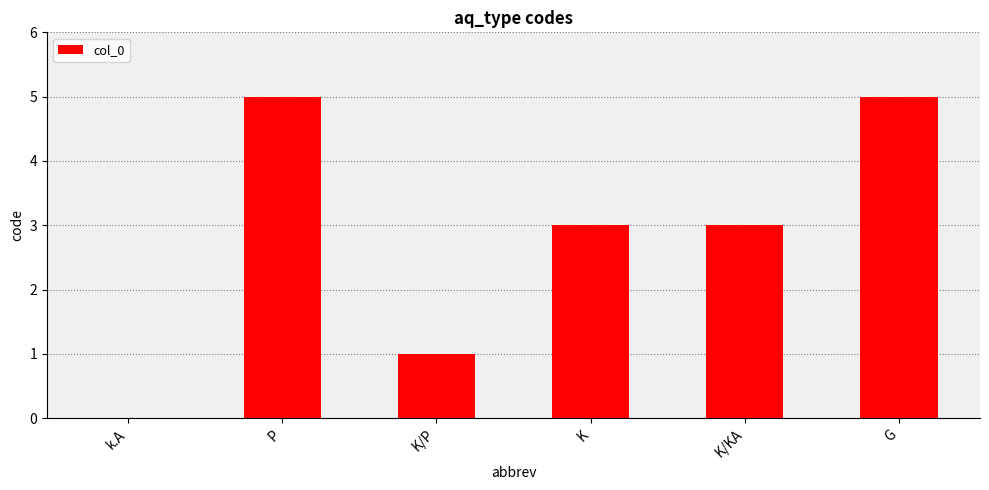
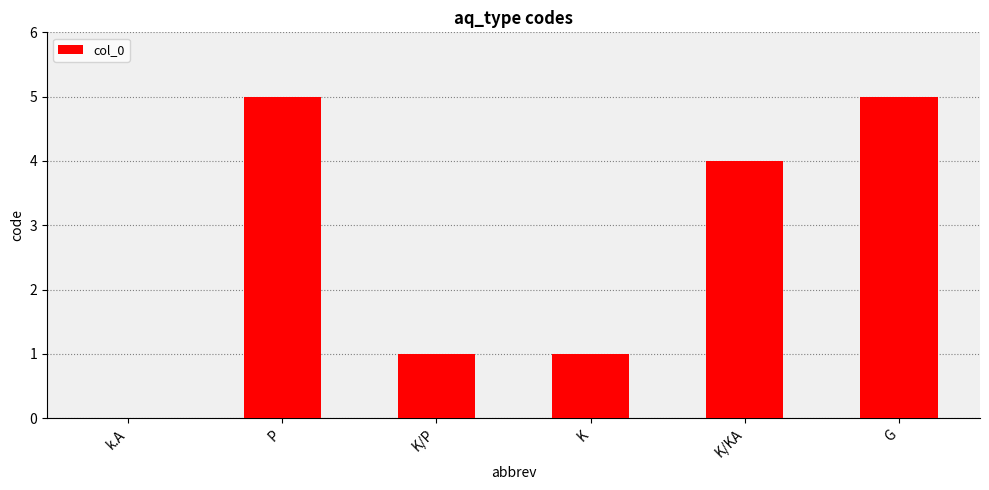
K: 3 -> 1
K/KA: 3 -> 4
